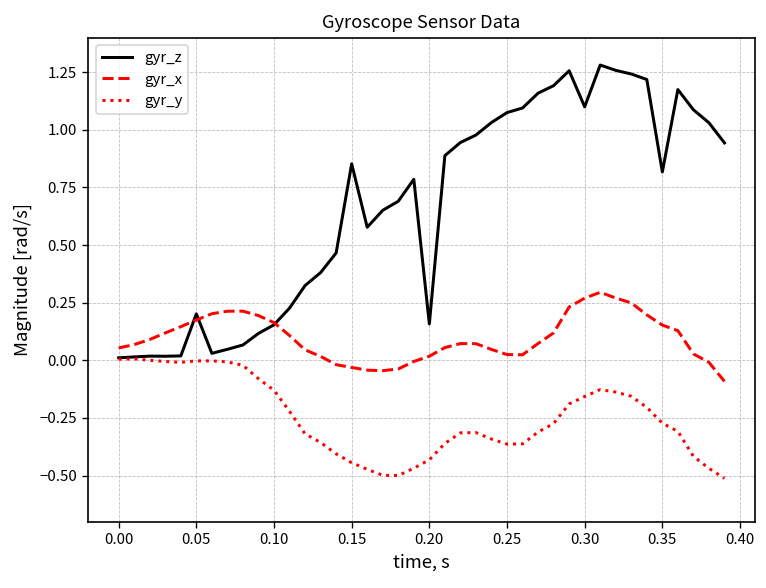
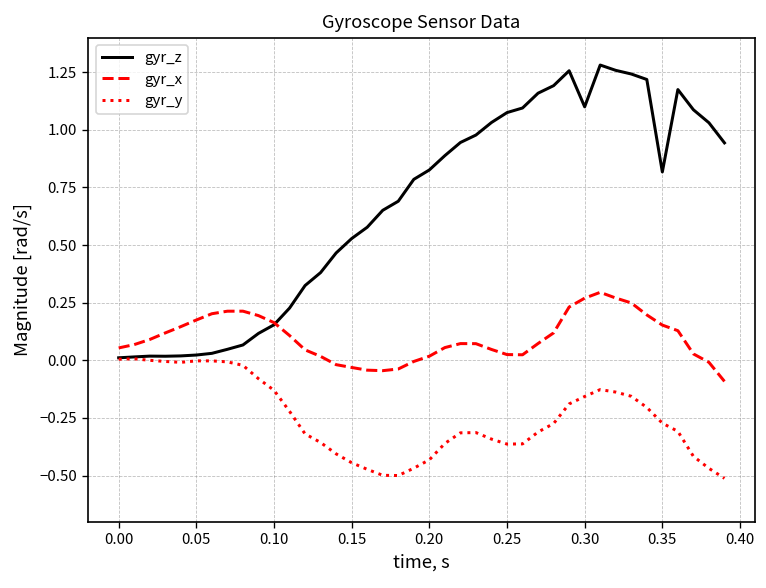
gyr_z, 0.05: 0.20 -> 0.02
gyr_z, 0.15: 0.85 -> 0.53
gyr_z, 0.20: 0.16 -> 0.83
